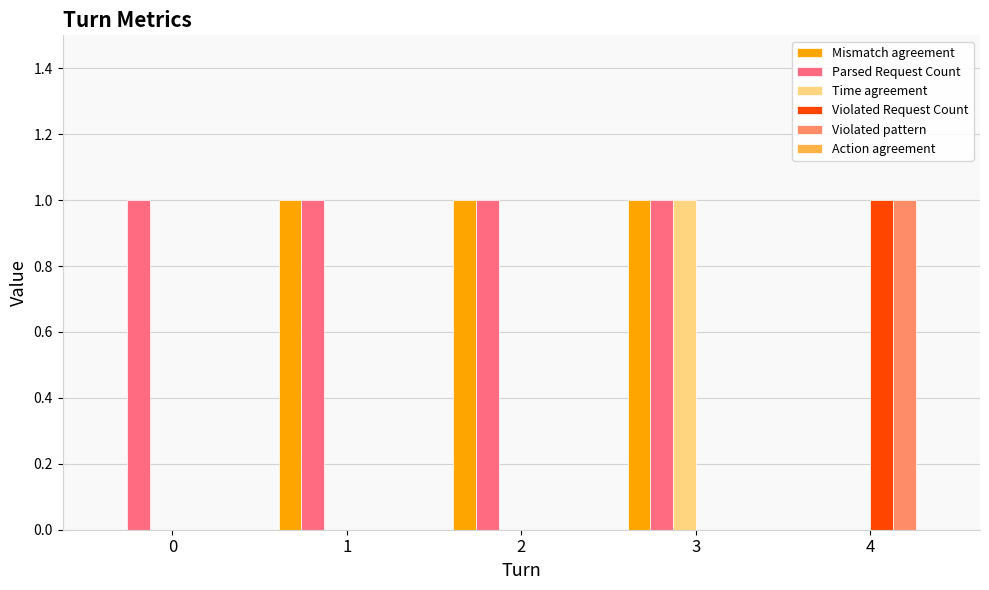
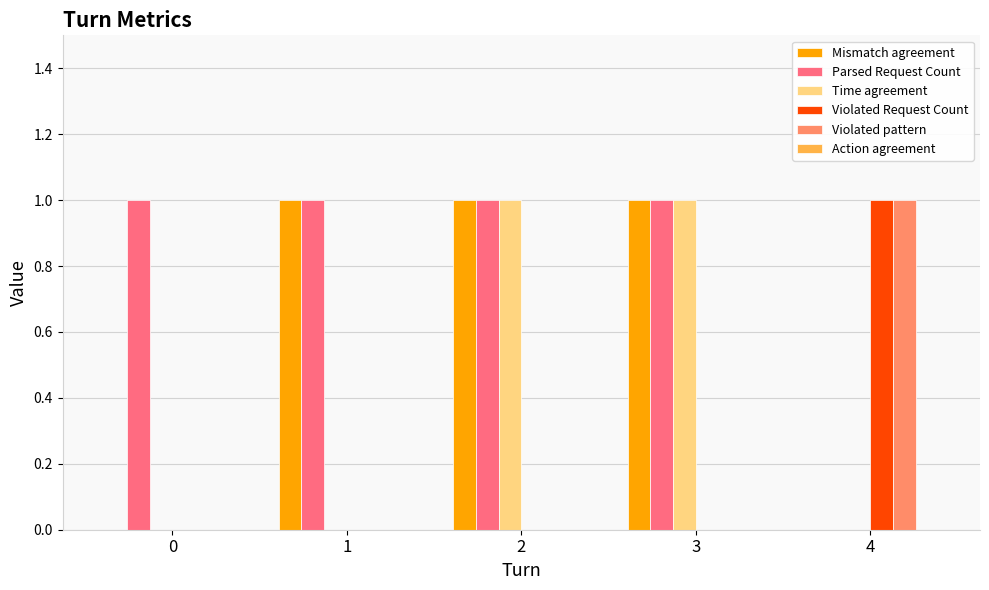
Time agreement, 2: 0 -> 1
